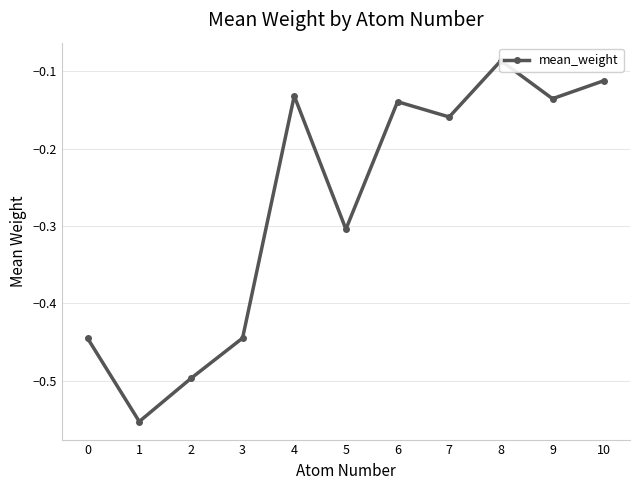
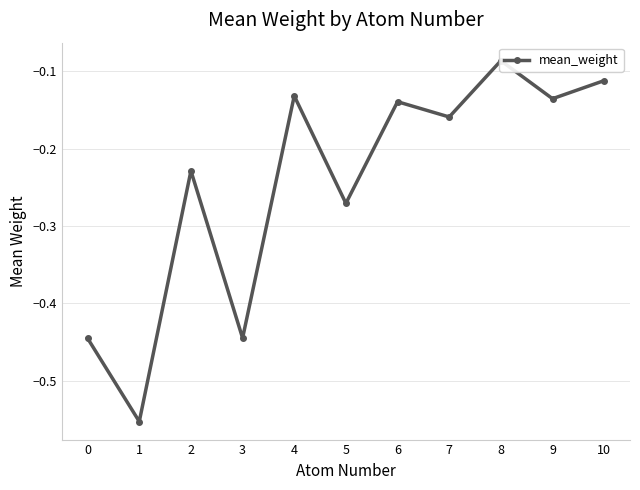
2: -0.50 -> -0.23
5: -0.30 -> -0.27
